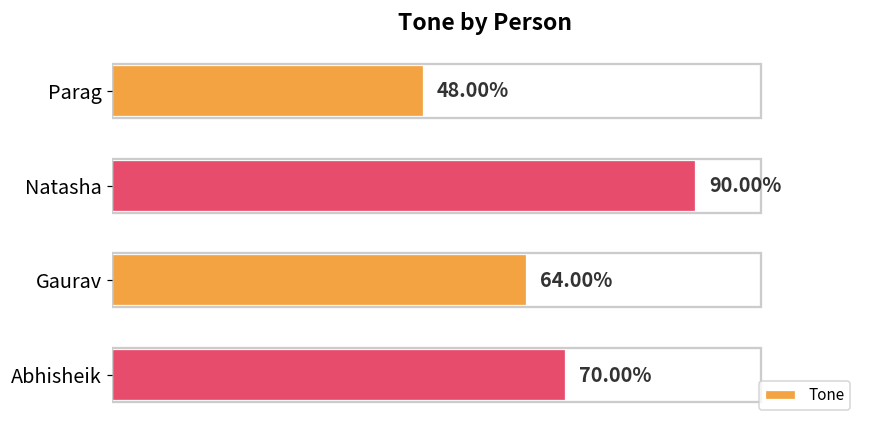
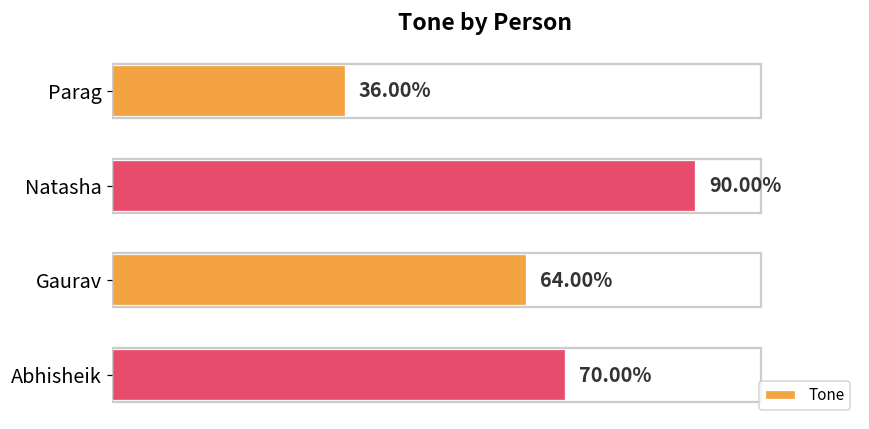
Parag: 48.00% -> 36.00%
